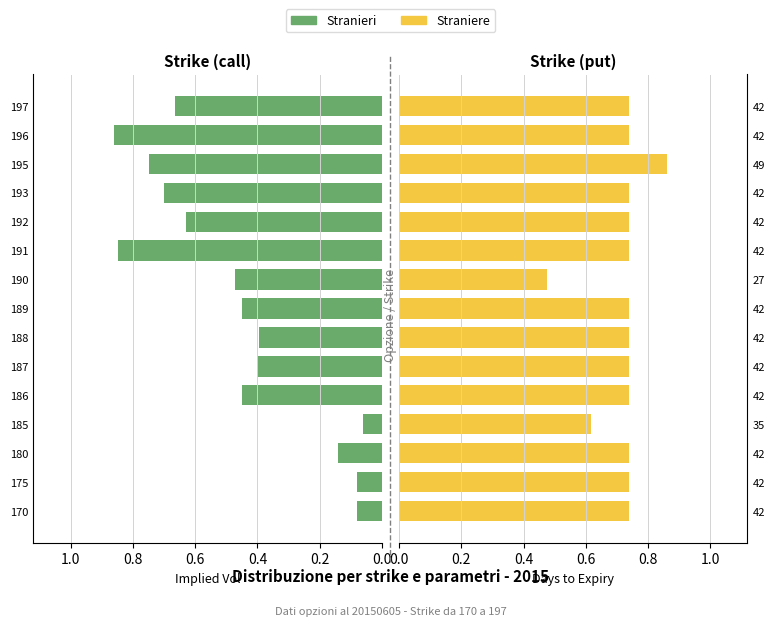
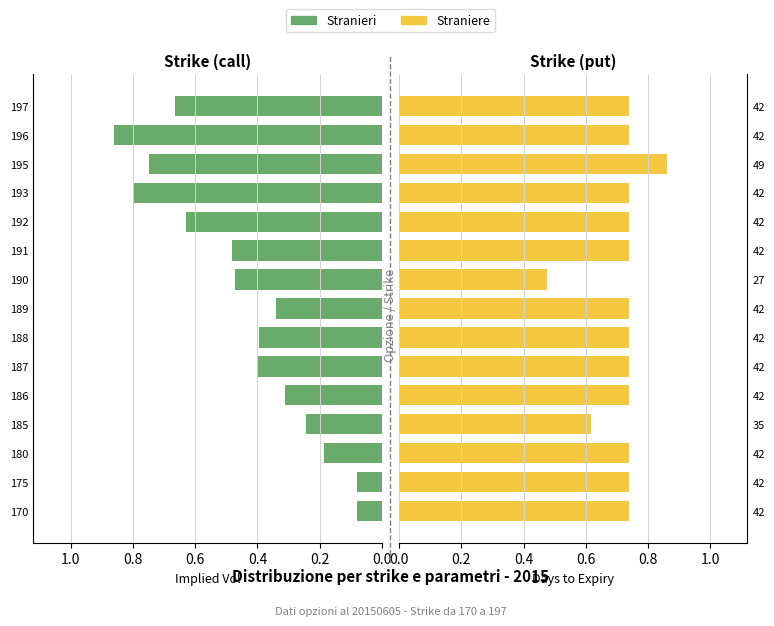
Strike (call), 193: 0.7 -> 0.8
Strike (call), 191: 0.85 -> 0.48
Strike (call), 189: 0.45 -> 0.34
Strike (call), 186: 0.45 -> 0.31
Strike (call), 185: 0.06 -> 0.25
Strike (call), 180: 0.14 -> 0.19
